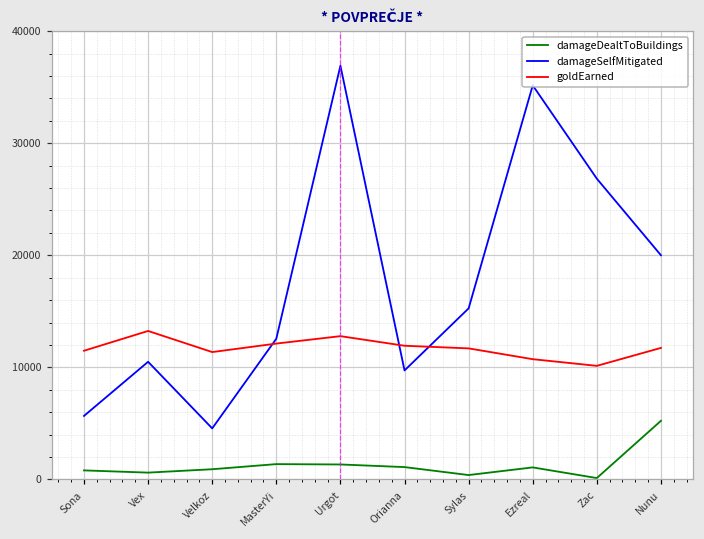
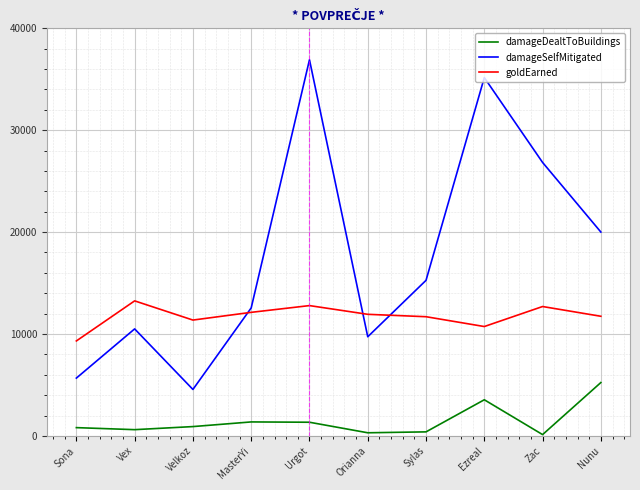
goldEarned, Sona: 11500 -> 9300
damageDealtToBuildings, Orianna: 1100 -> 300
damageDealtToBuildings, Ezreal: 1100 -> 3500
goldEarned, Zac: 10100 -> 12700
